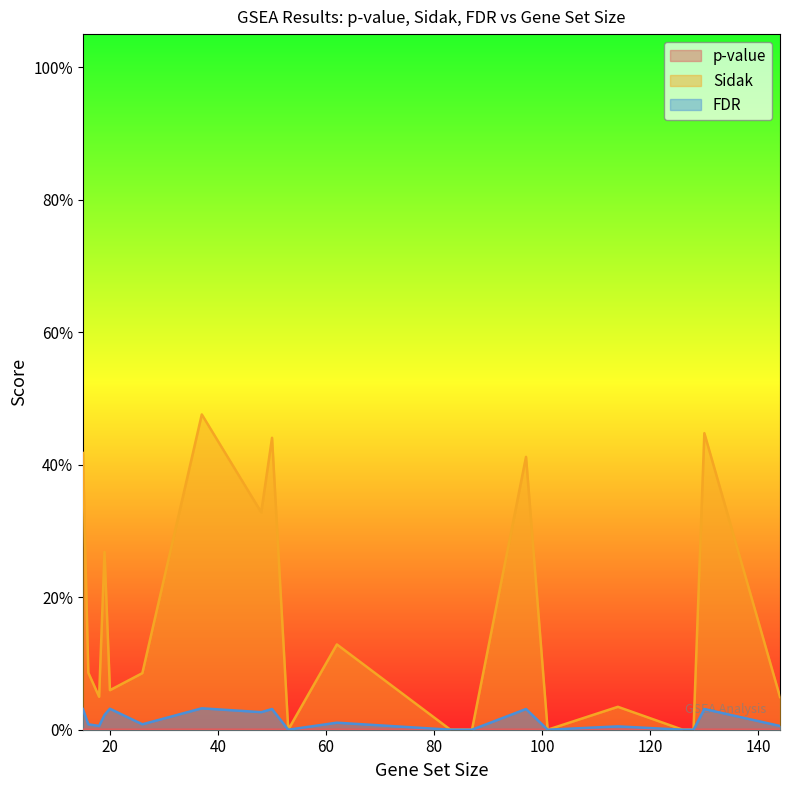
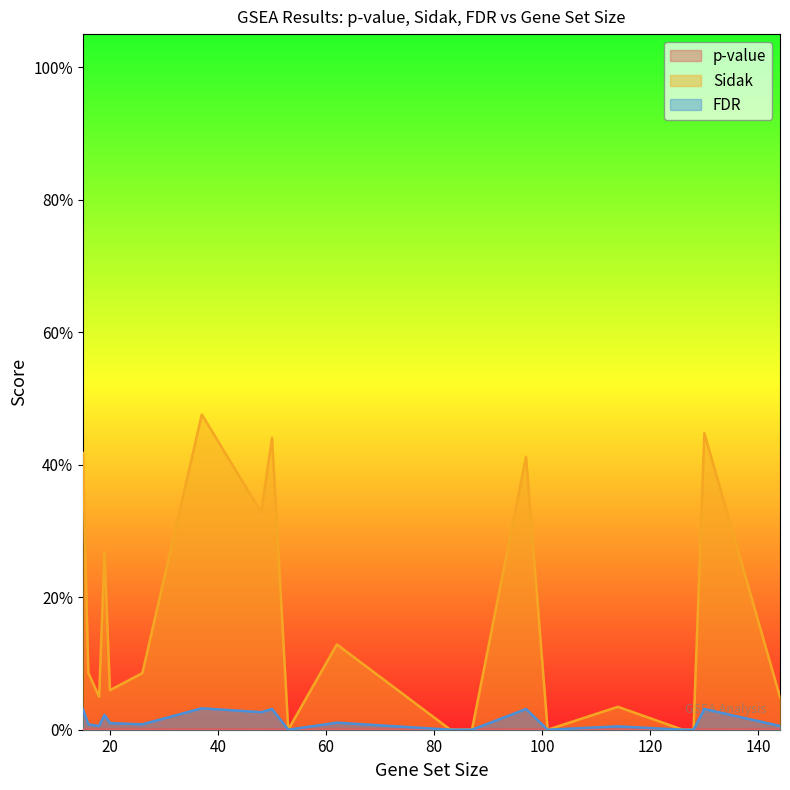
FDR, 20: 3% -> 1%
